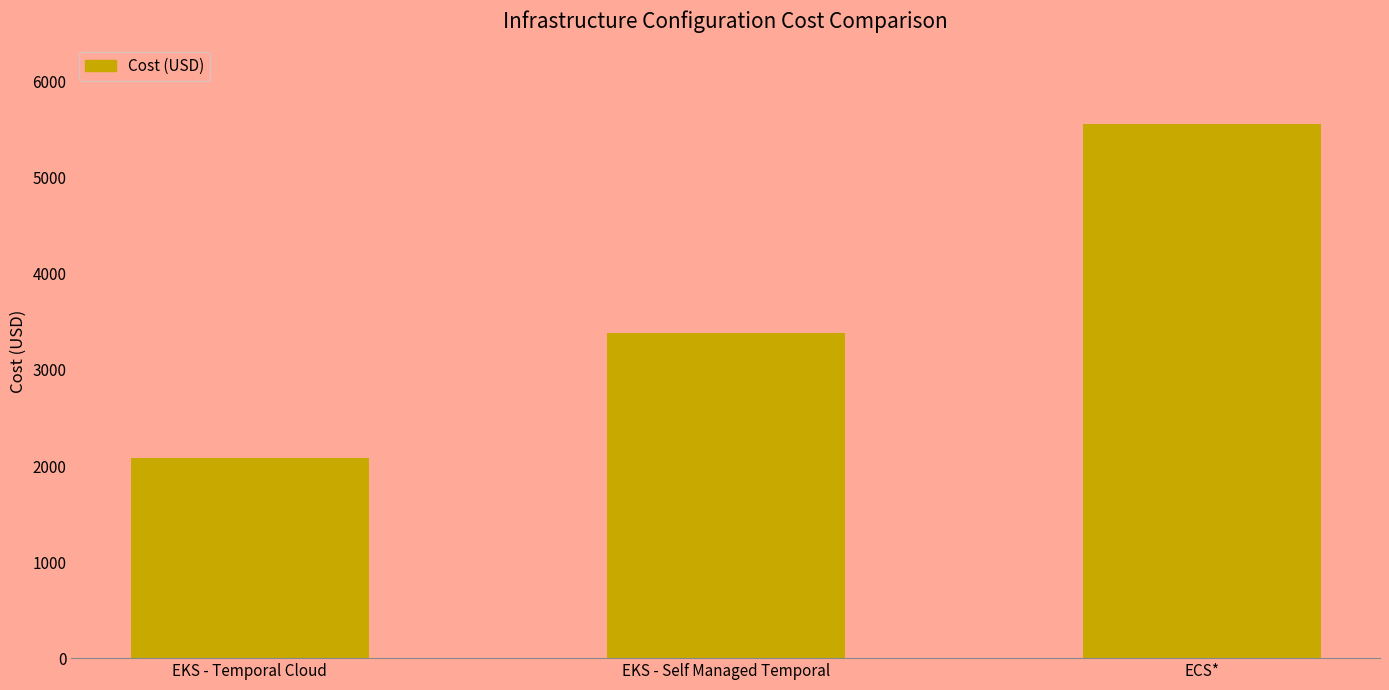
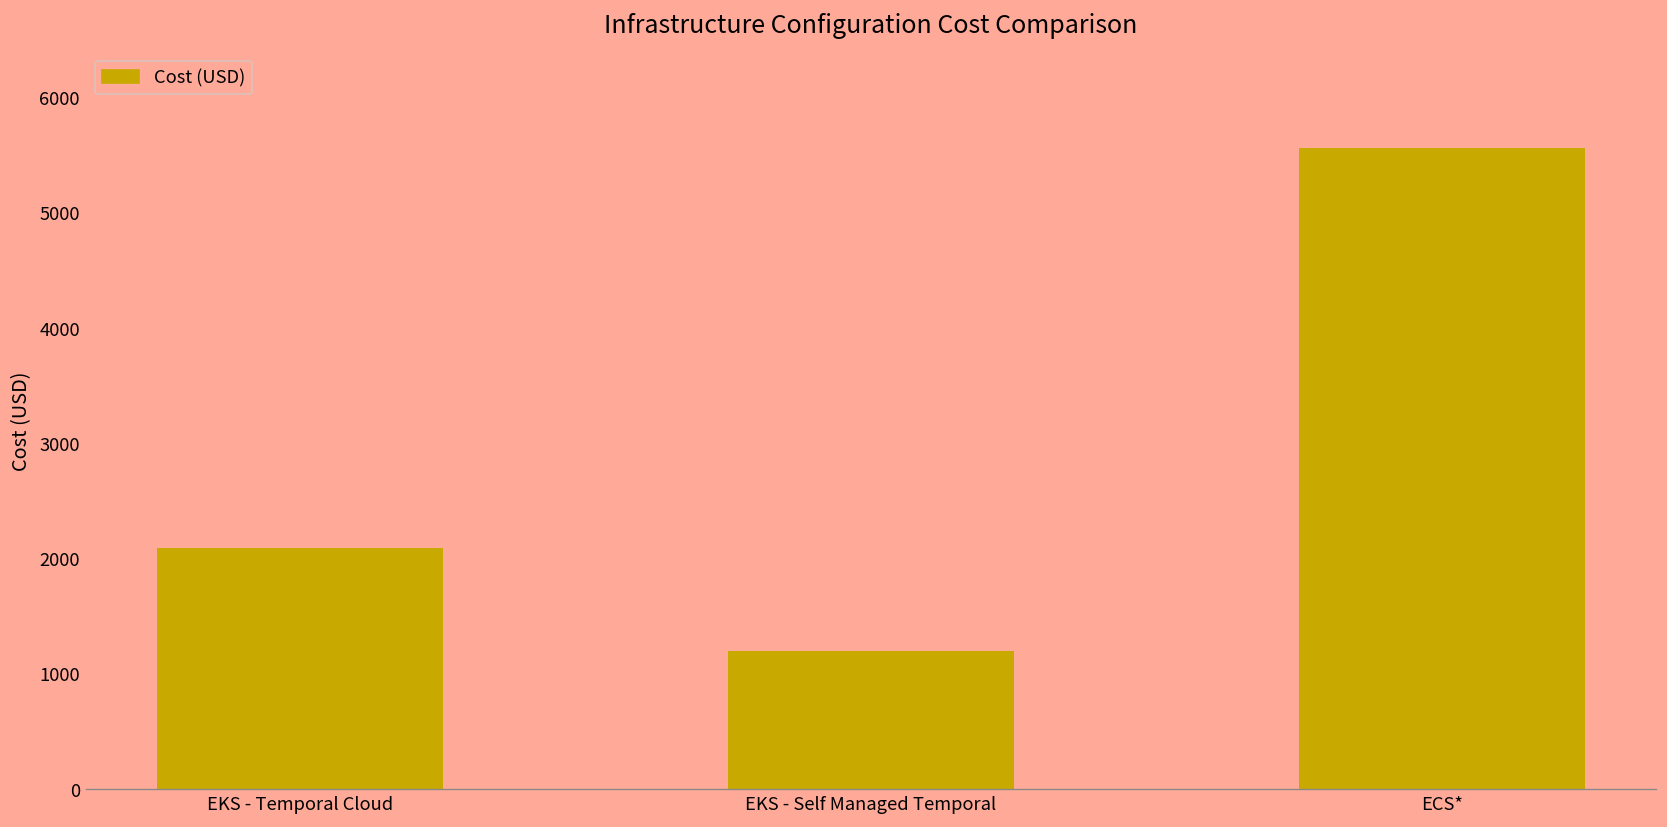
EKS - Self Managed Temporal: 3400 -> 1200
